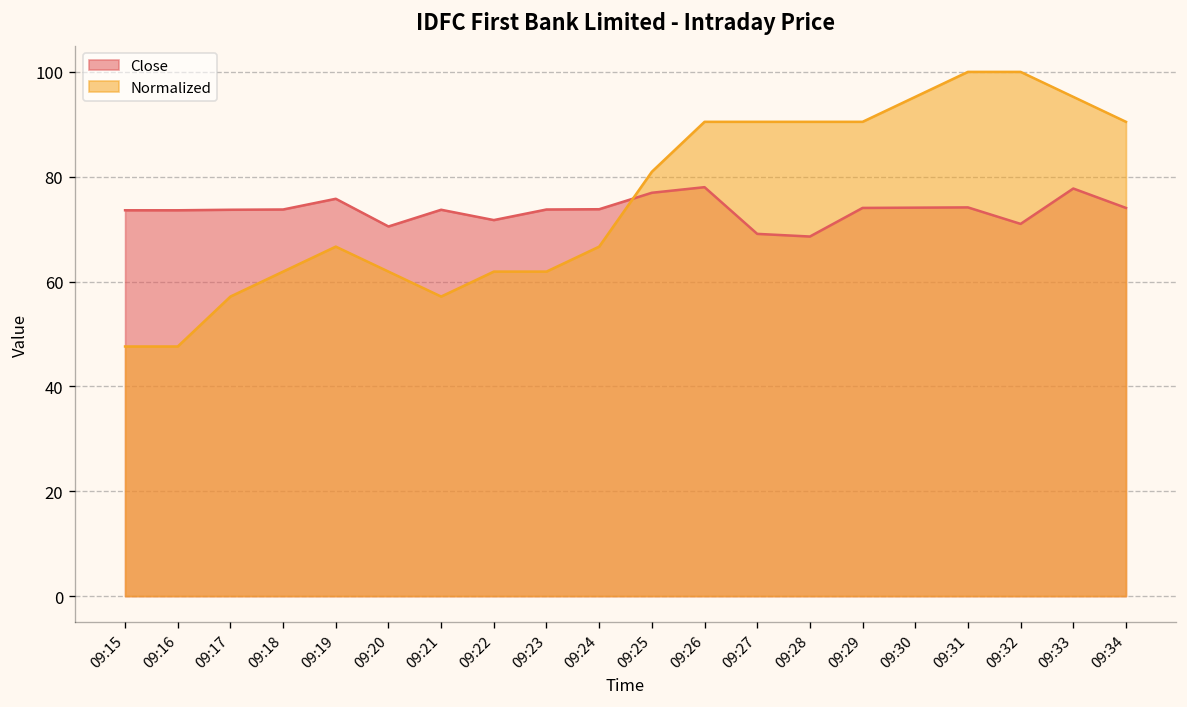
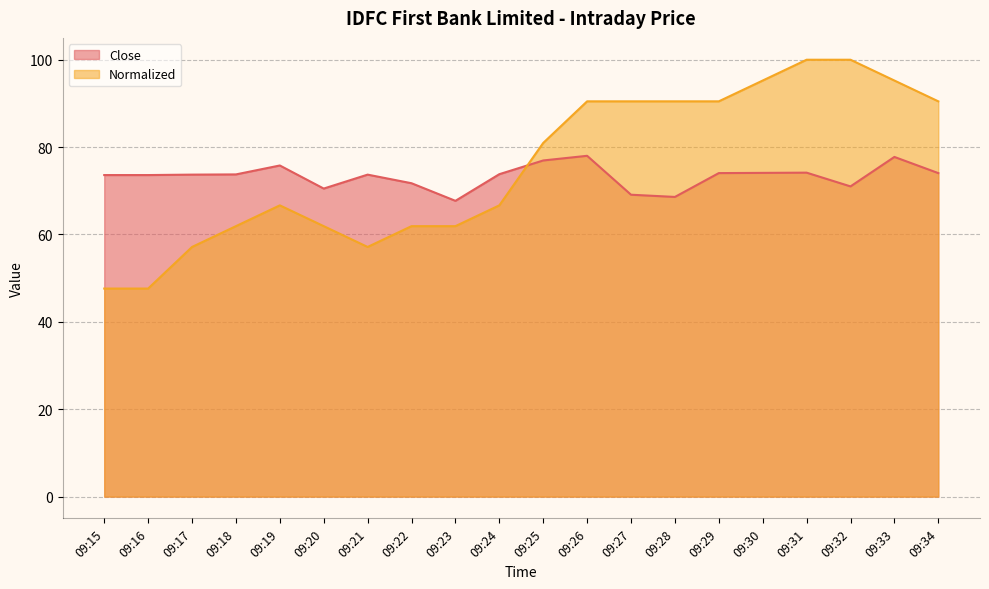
Close, 09:23: 74 -> 68
